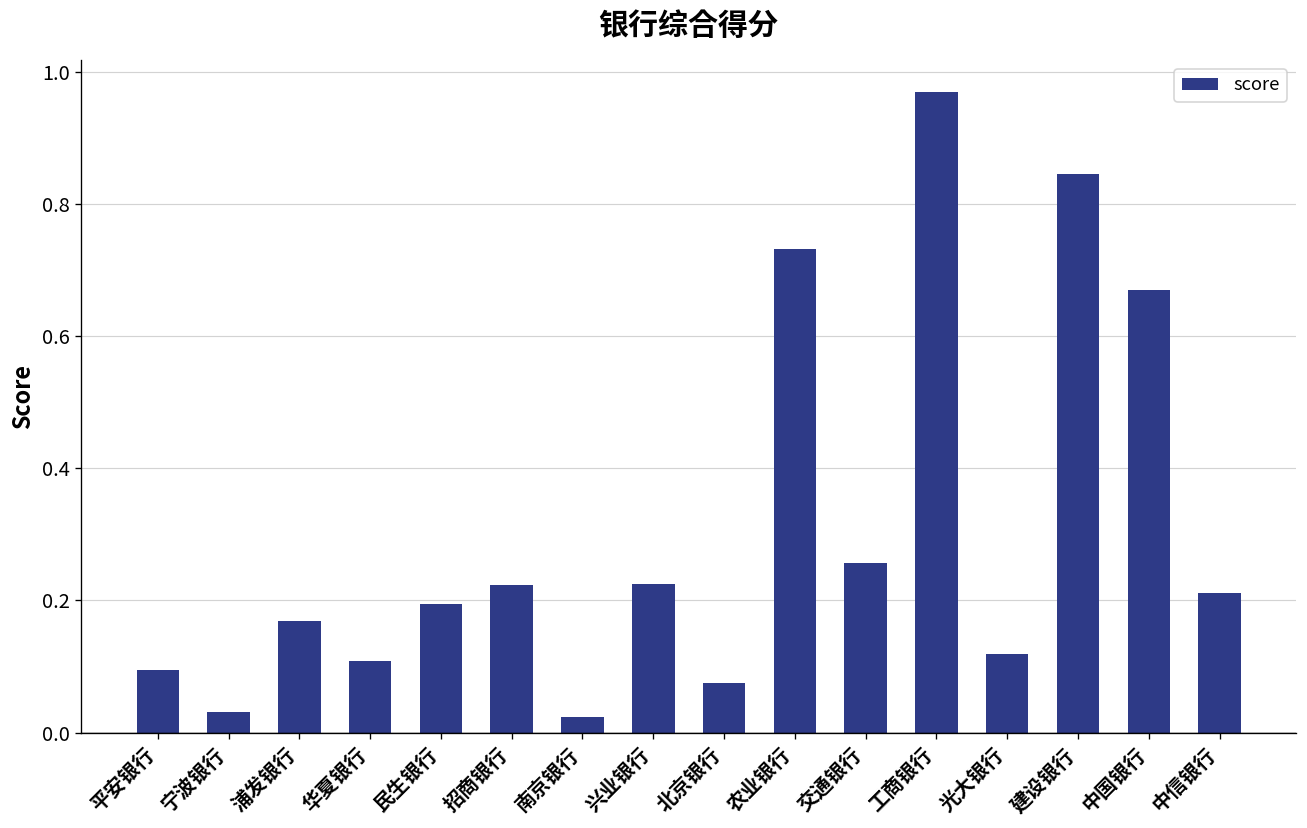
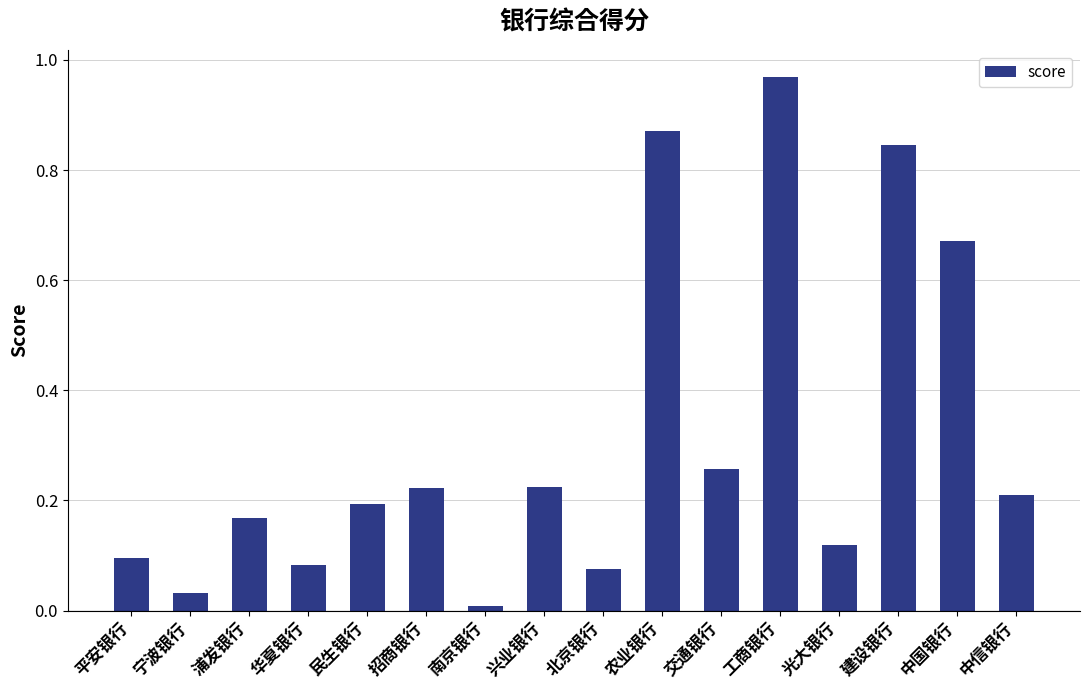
华夏银行: 0.11 -> 0.08
南京银行: 0.02 -> 0.01
农业银行: 0.73 -> 0.87
